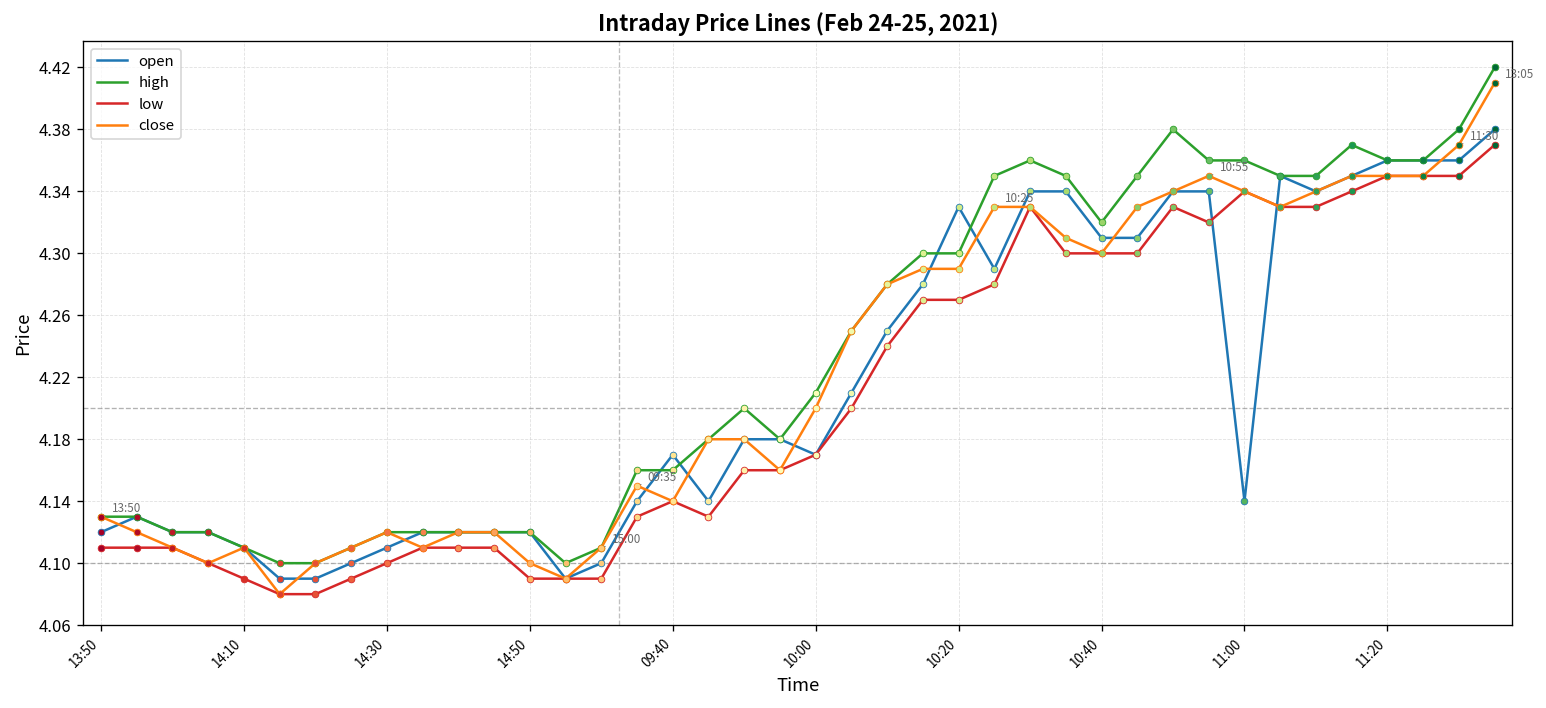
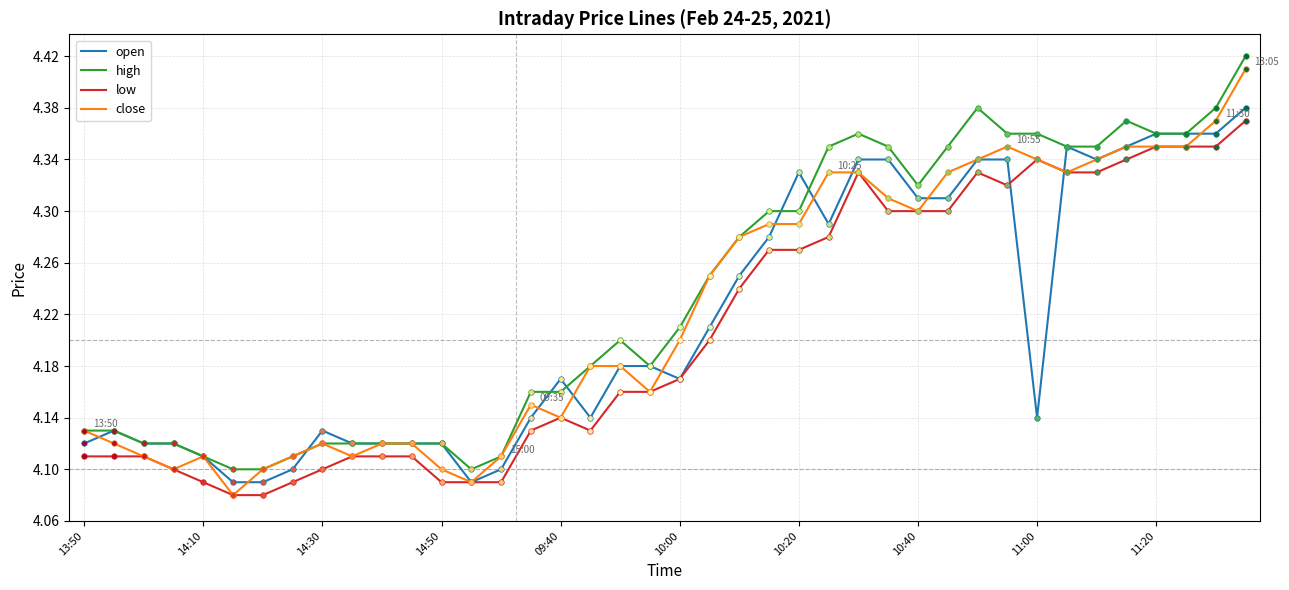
open, 14:30: 4.11 -> 4.13
